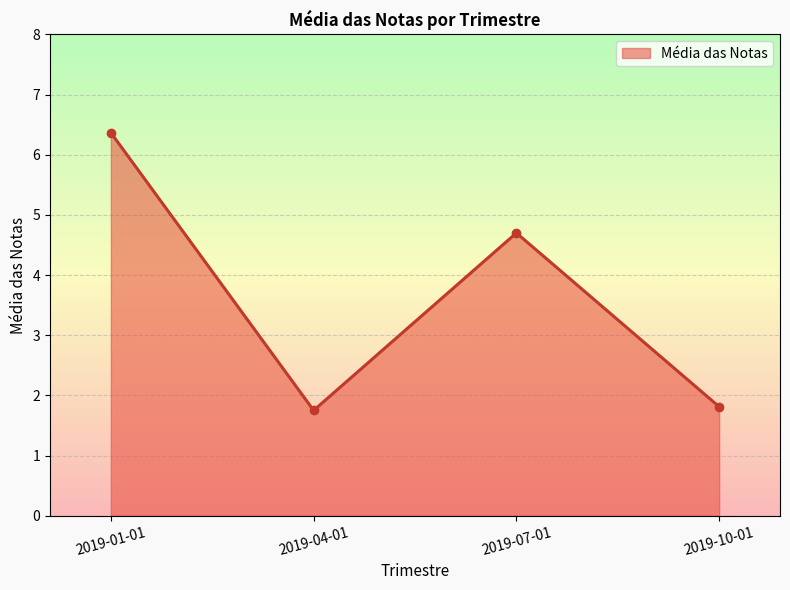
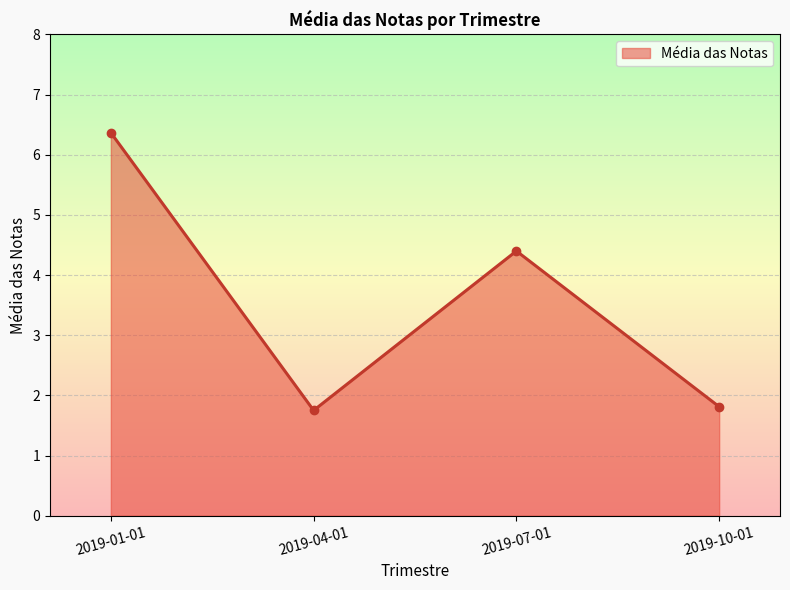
2019-07-01: 4.7 -> 4.4
